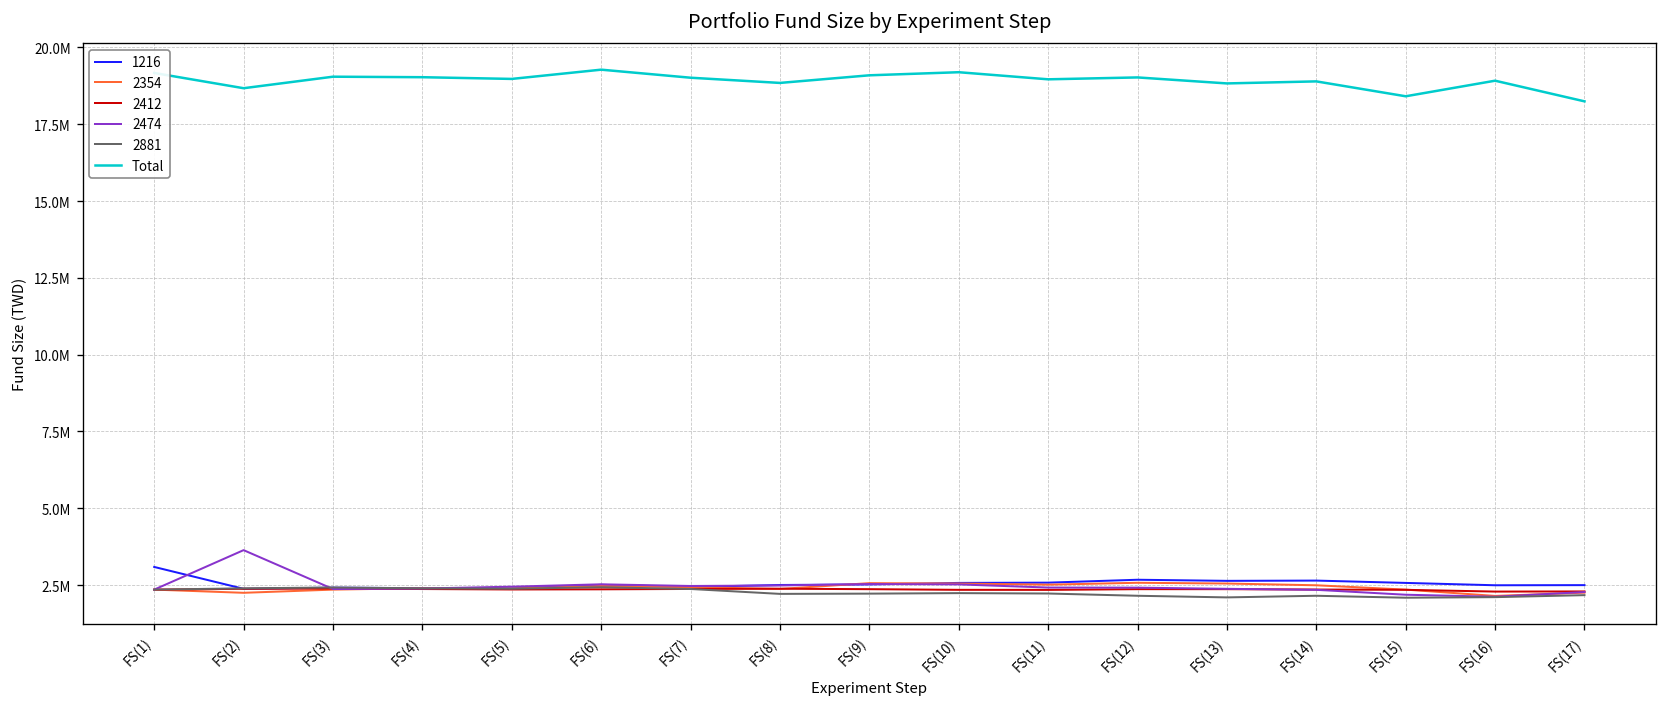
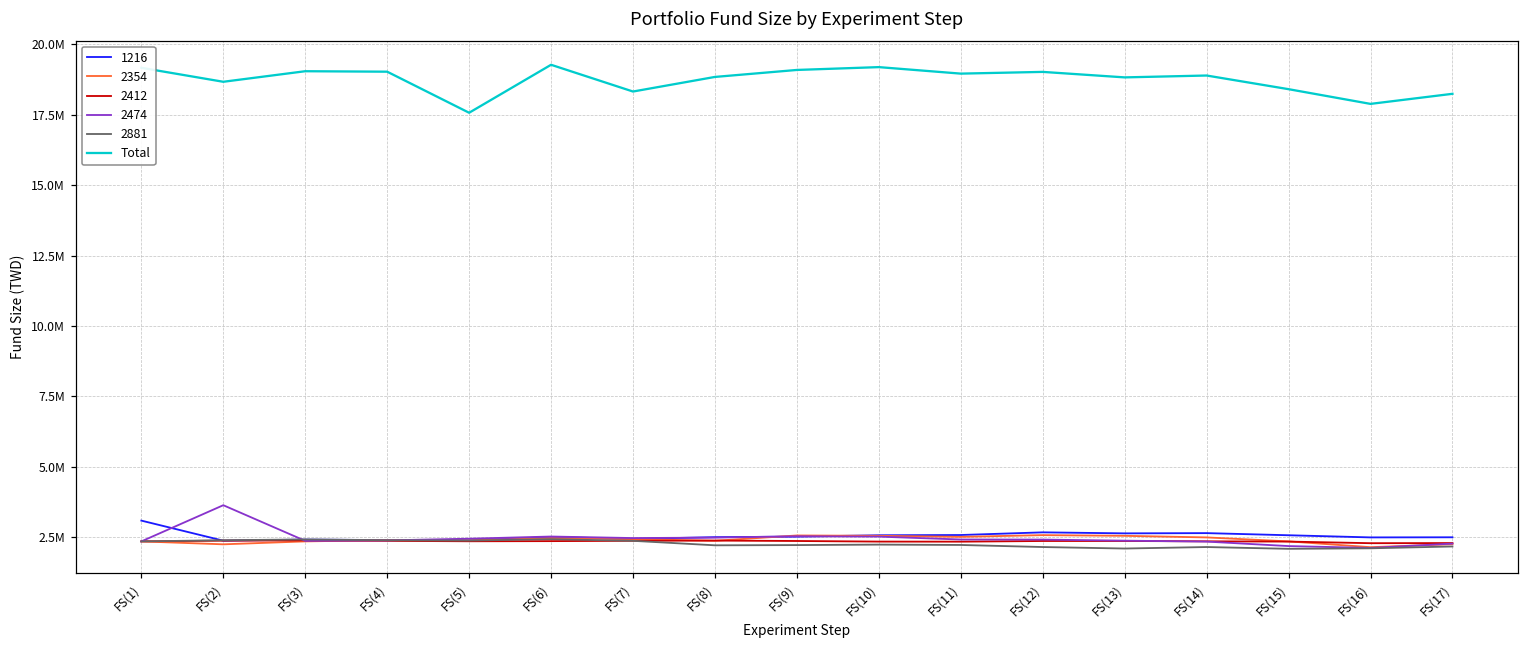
Total, FS(5): 19000000 -> 17600000
Total, FS(7): 19000000 -> 18300000
Total, FS(16): 18900000 -> 17900000
